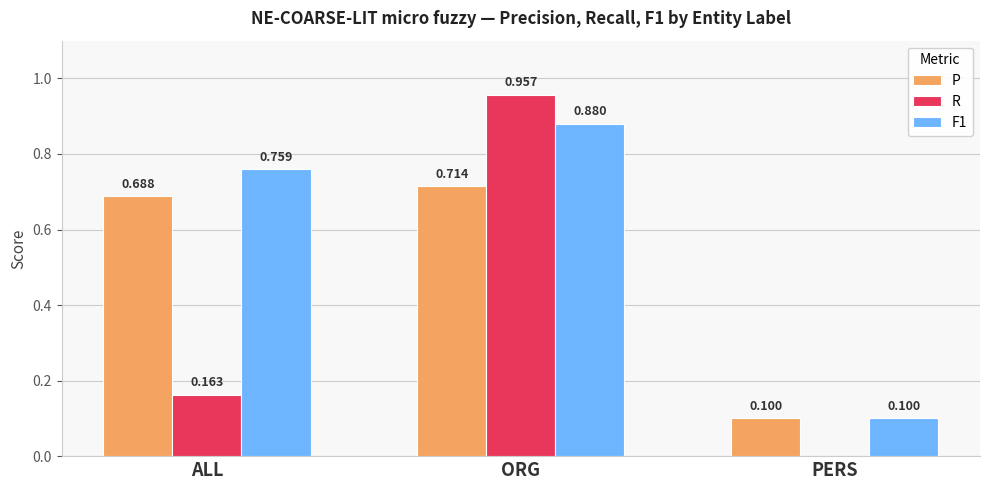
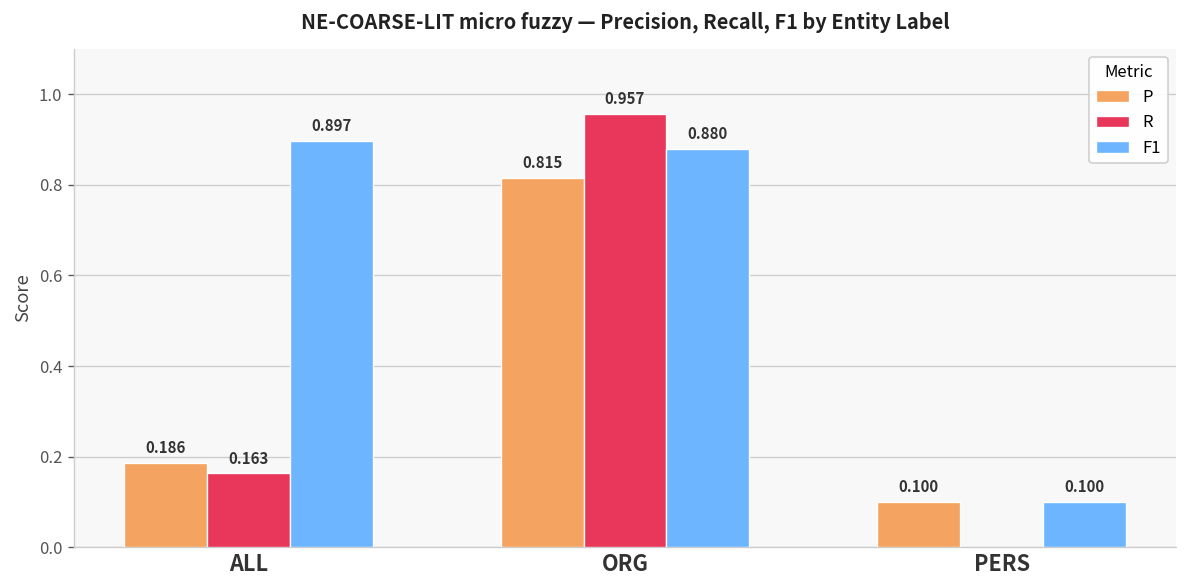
P, ALL: 0.688 -> 0.186
F1, ALL: 0.759 -> 0.897
P, ORG: 0.714 -> 0.815
